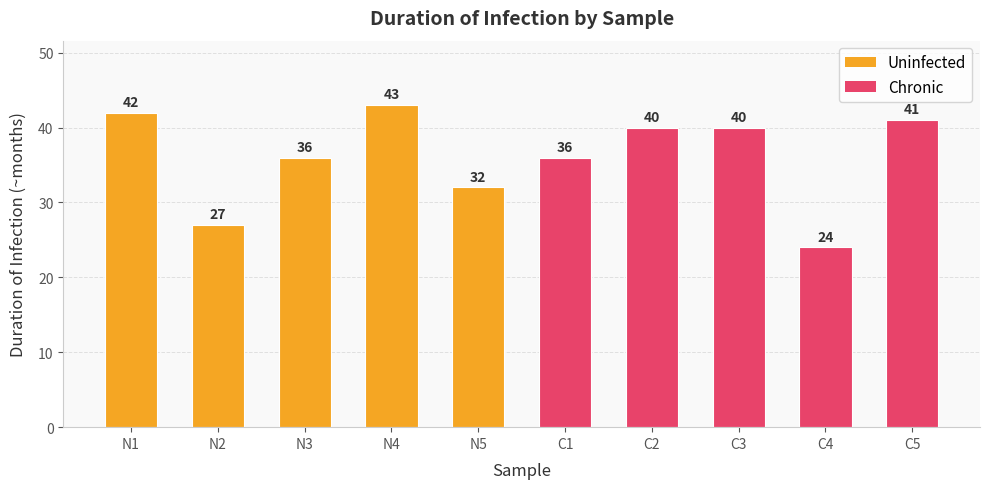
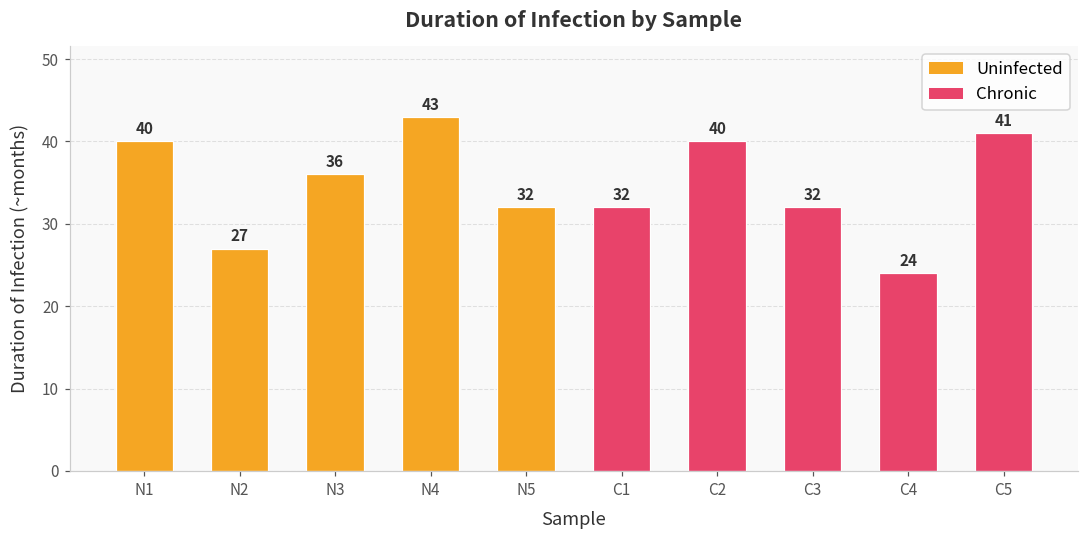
N1: 42 -> 40
C1: 36 -> 32
C3: 40 -> 32
